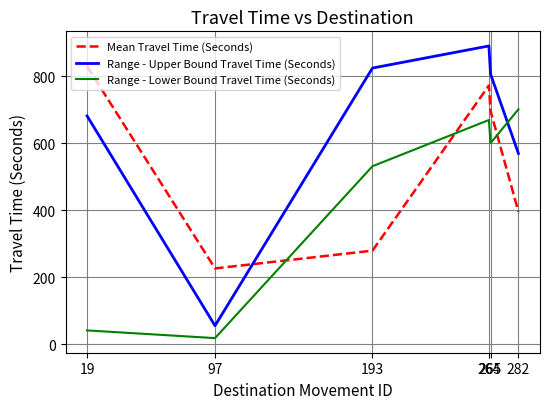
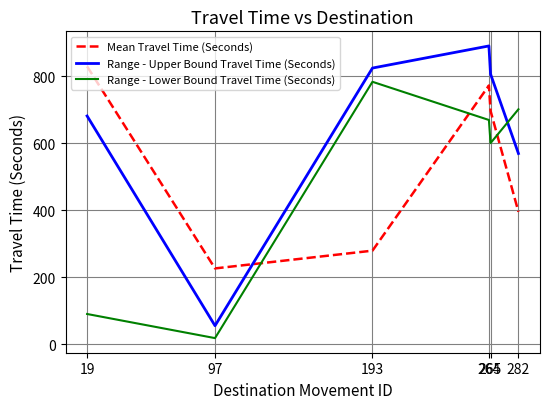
Range - Lower Bound Travel Time (Seconds), 19: 40 -> 90
Range - Lower Bound Travel Time (Seconds), 193: 530 -> 780
